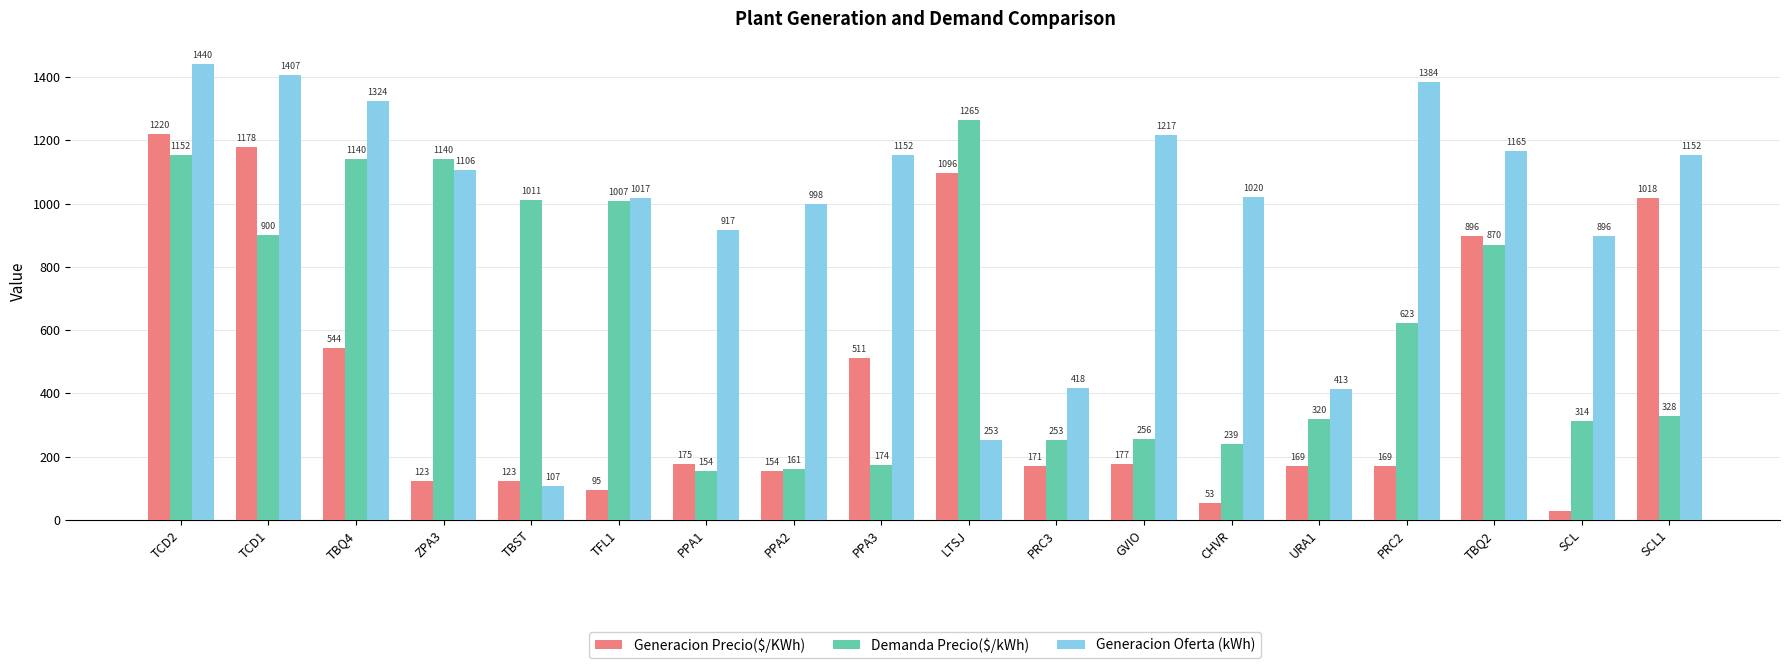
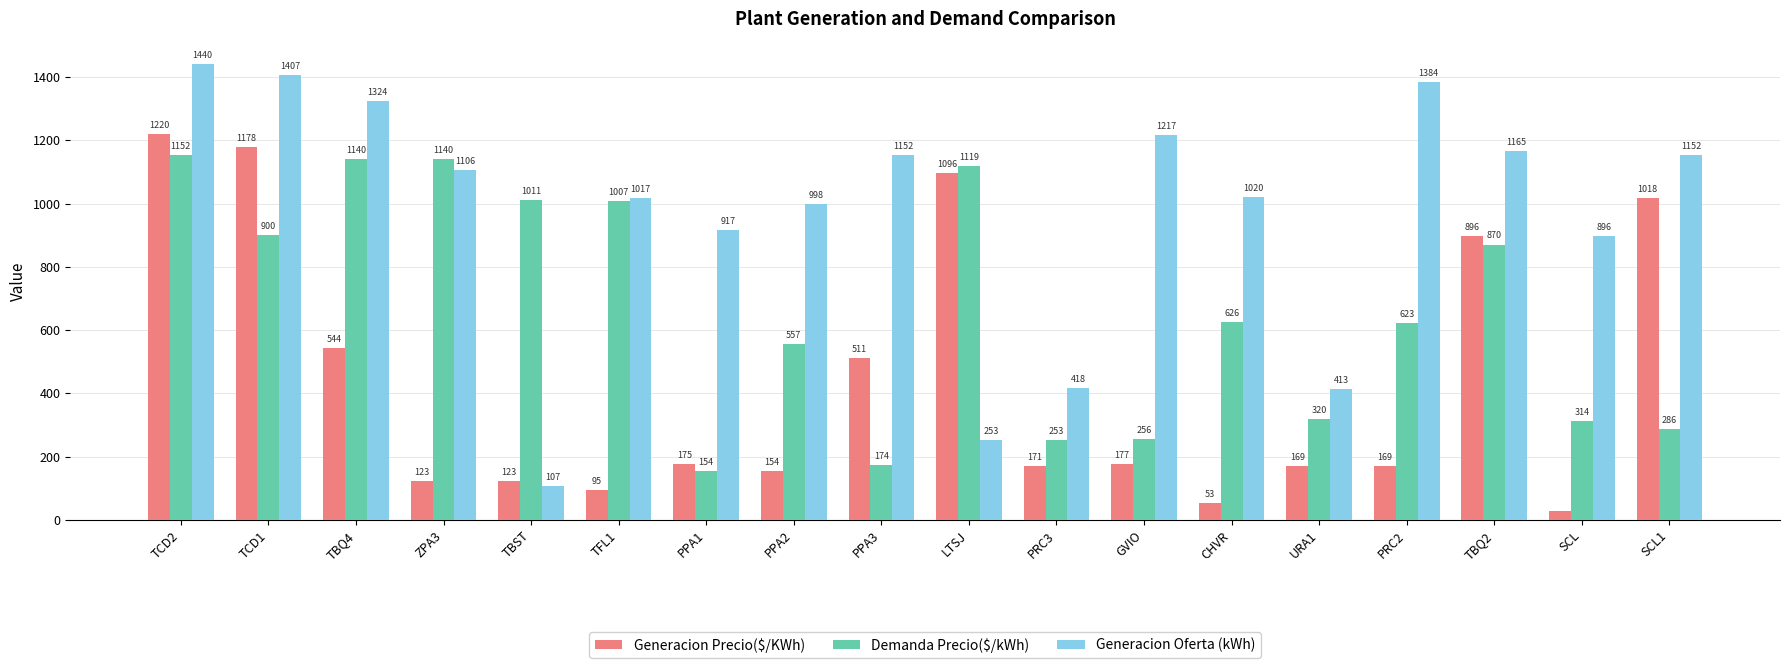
Demanda Precio($/kWh), PPA2: 161 -> 557
Demanda Precio($/kWh), LTSJ: 1265 -> 1119
Demanda Precio($/kWh), CHVR: 239 -> 626
Demanda Precio($/kWh), SCL1: 328 -> 286
